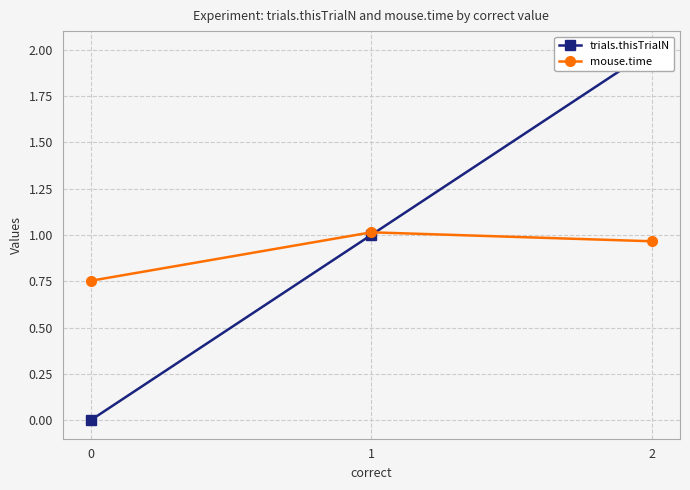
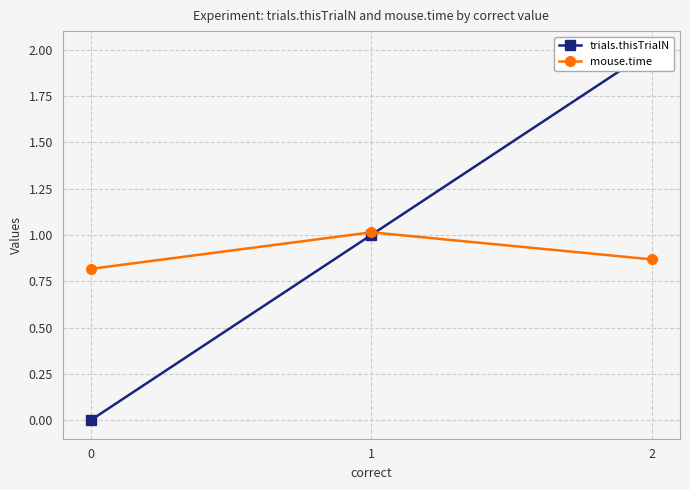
mouse.time, 0: 0.75 -> 0.82
mouse.time, 2: 0.97 -> 0.87
